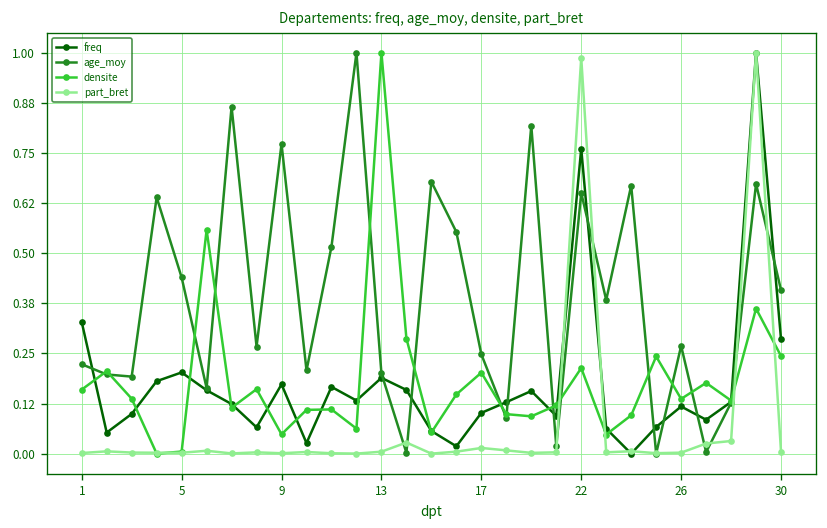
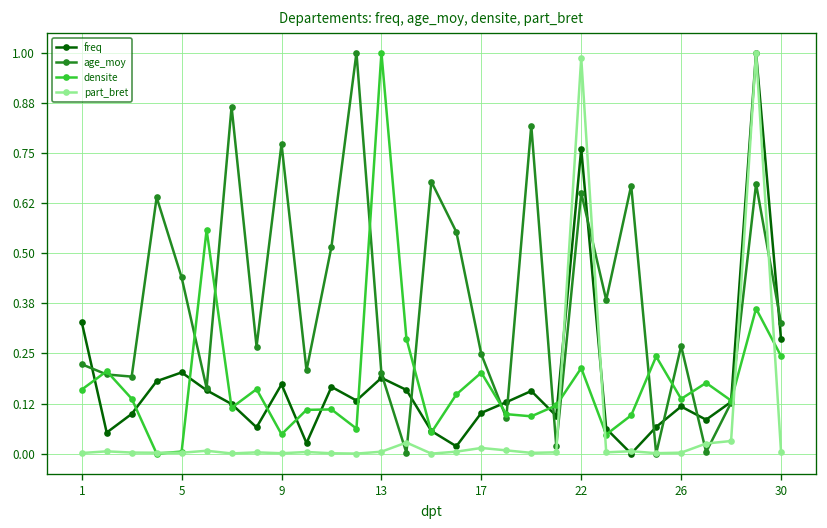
age_moy, 30: 0.41 -> 0.33
